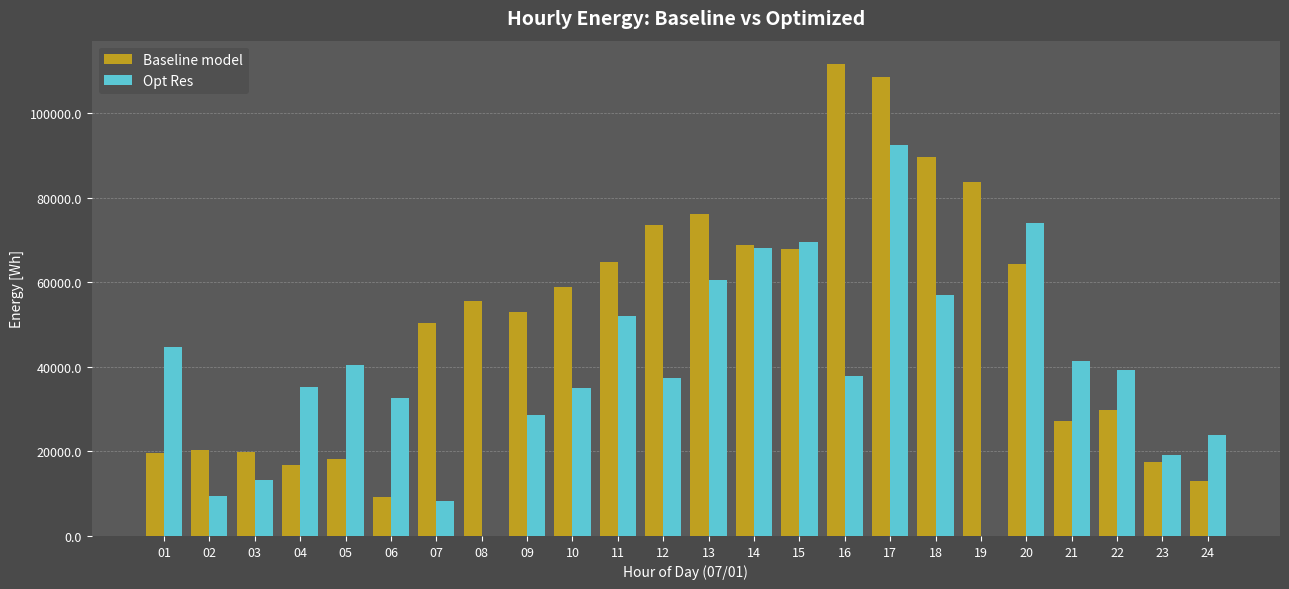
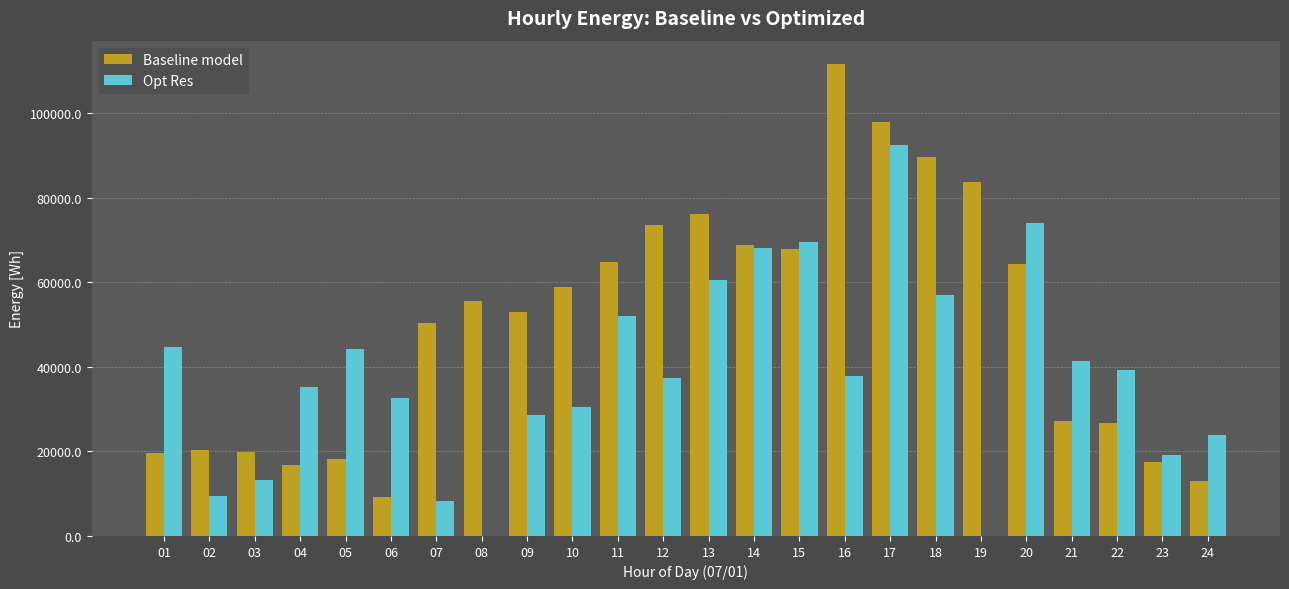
Opt Res, 05: 41000 -> 44000
Opt Res, 10: 35000 -> 31000
Baseline model, 17: 109000 -> 98000
Baseline model, 22: 30000 -> 27000
